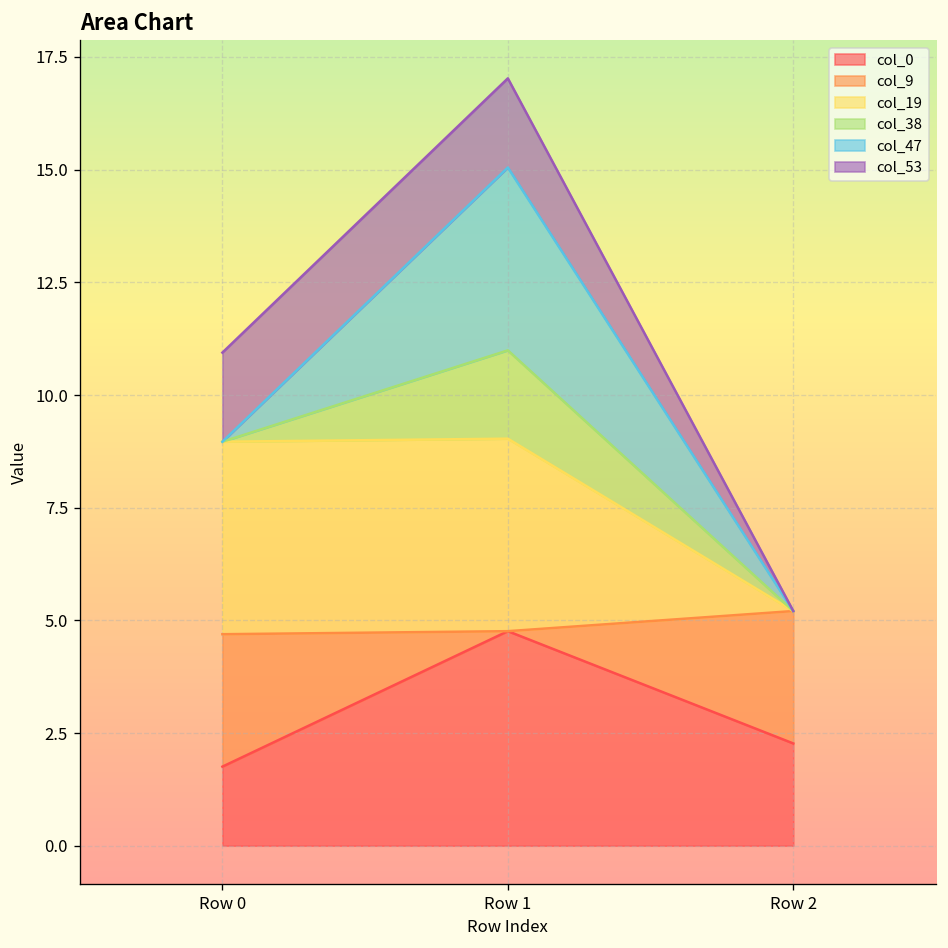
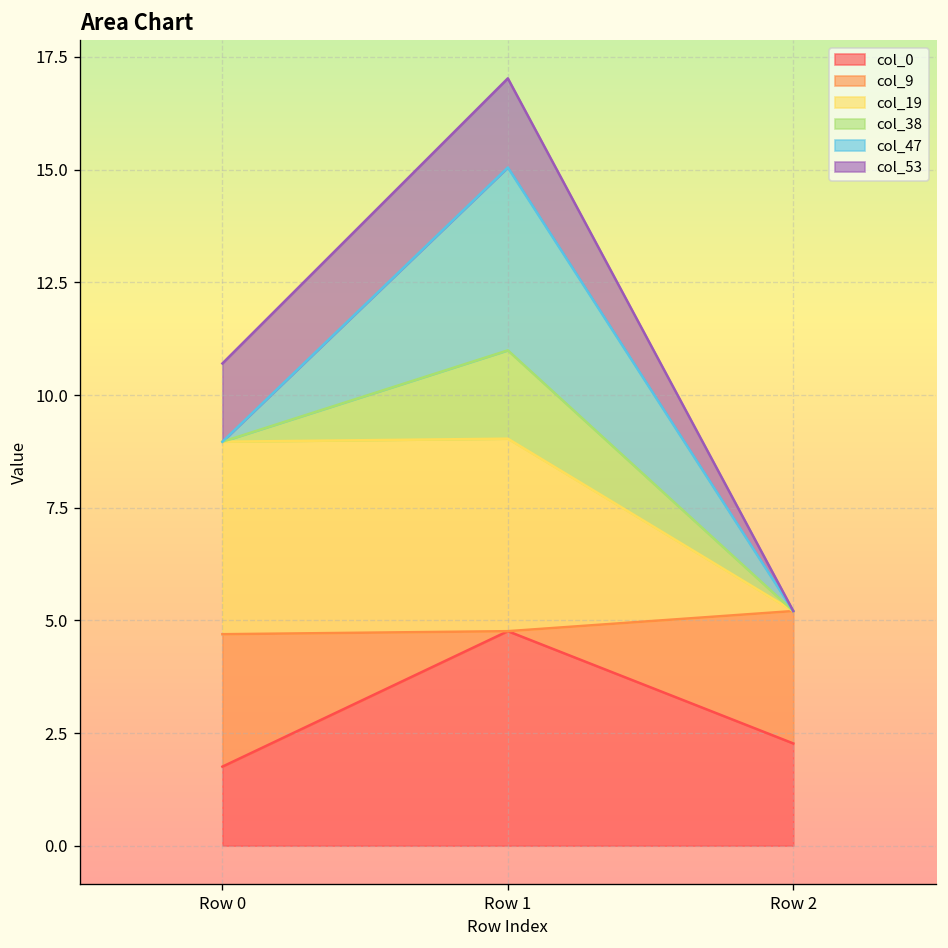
col_53, Row 0: 2.0 -> 1.7
